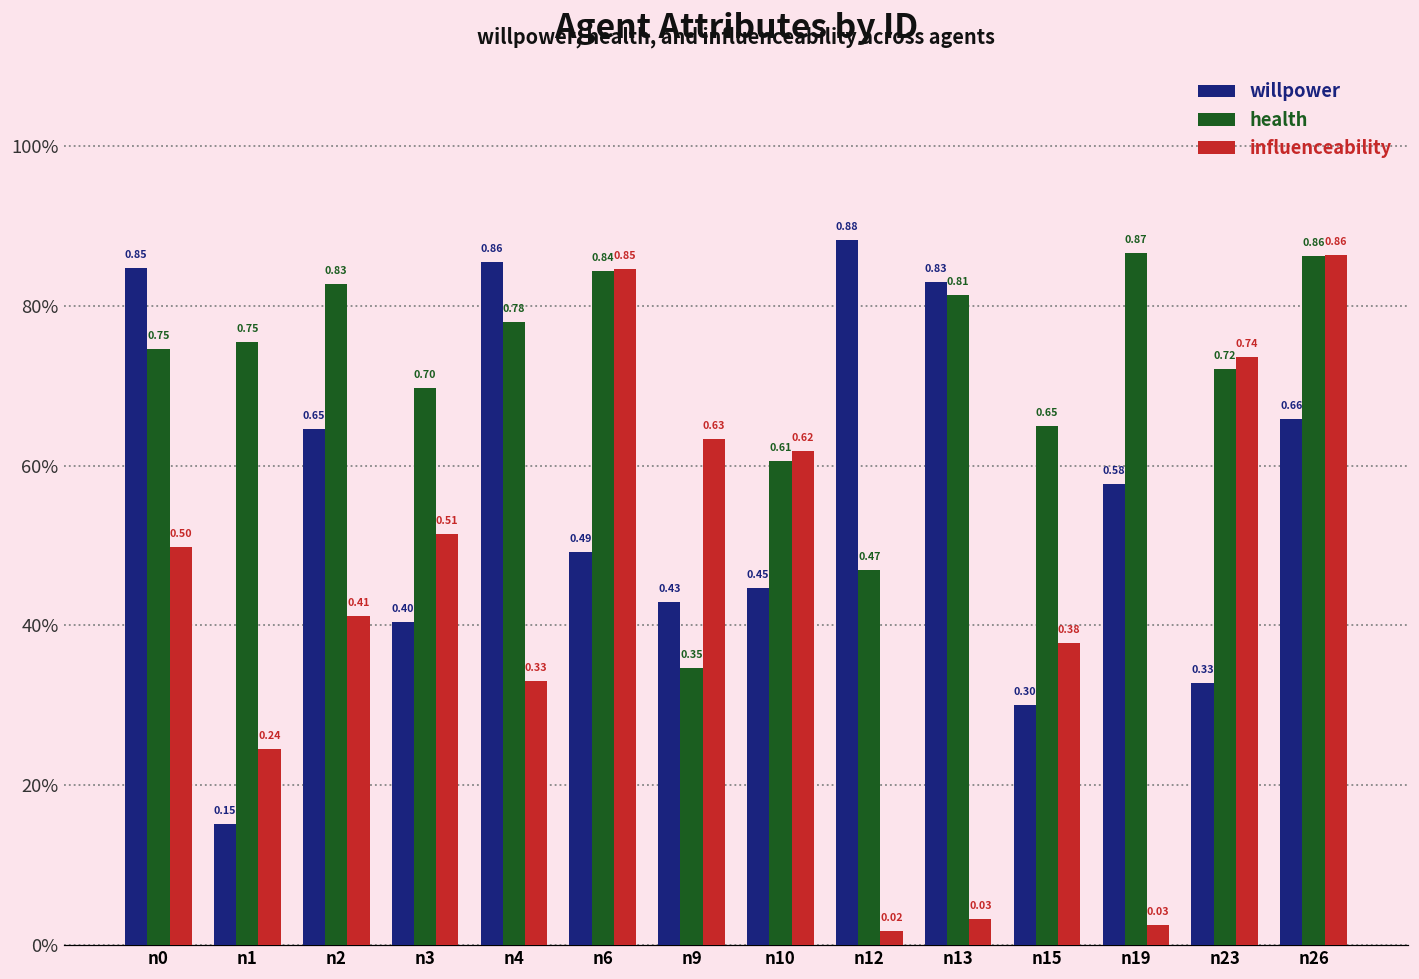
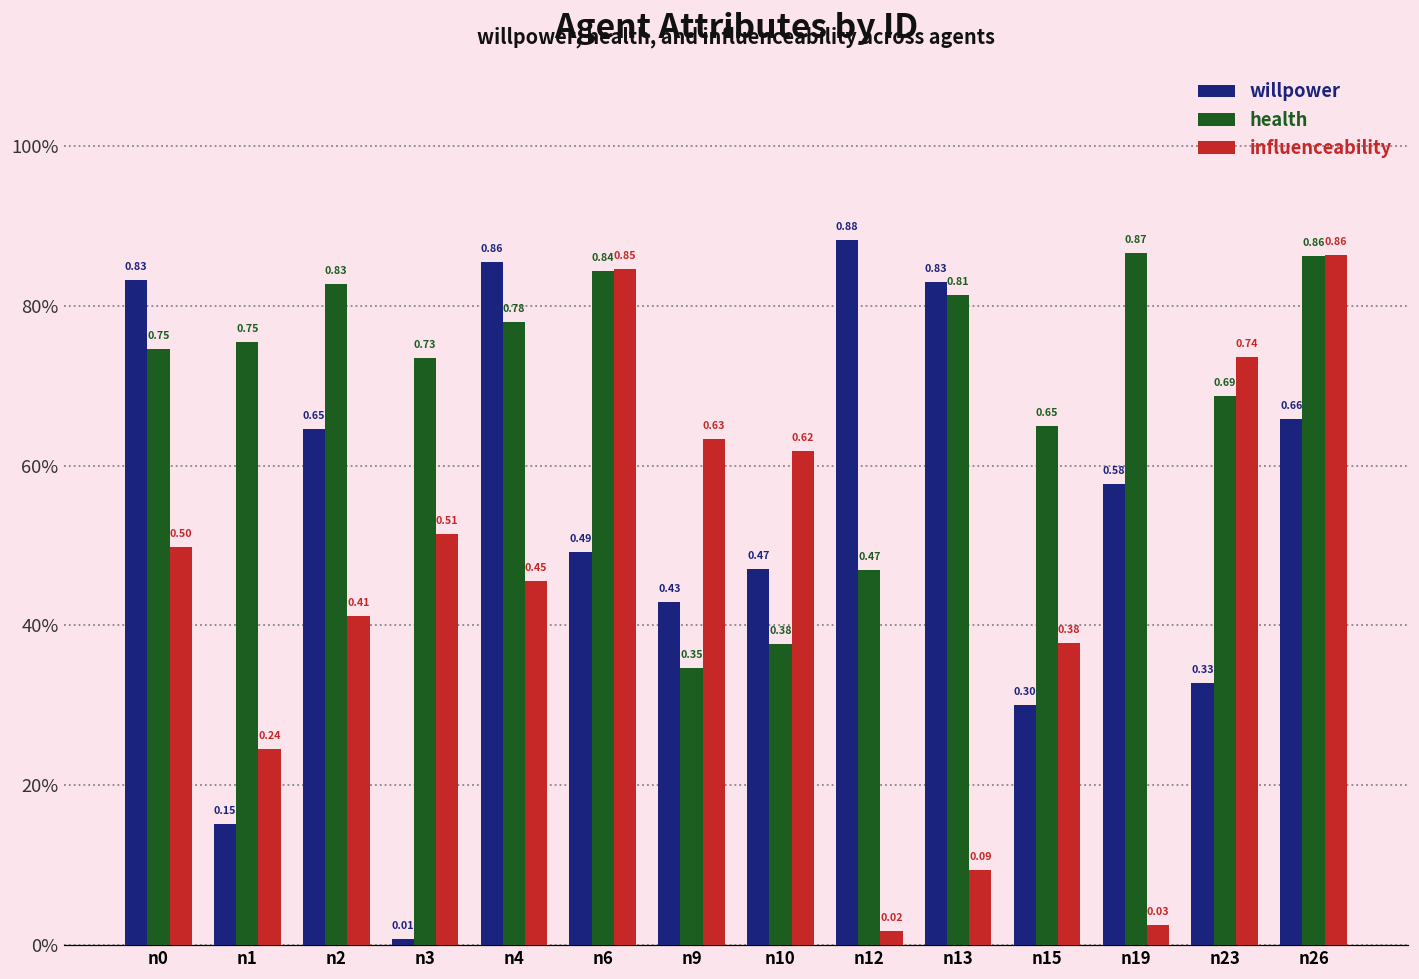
willpower, n0: 0.85 -> 0.83
willpower, n3: 0.40 -> 0.01
health, n3: 0.70 -> 0.73
influenceability, n4: 0.33 -> 0.45
willpower, n10: 0.45 -> 0.47
health, n10: 0.61 -> 0.38
influenceability, n13: 0.03 -> 0.09
health, n23: 0.72 -> 0.69
